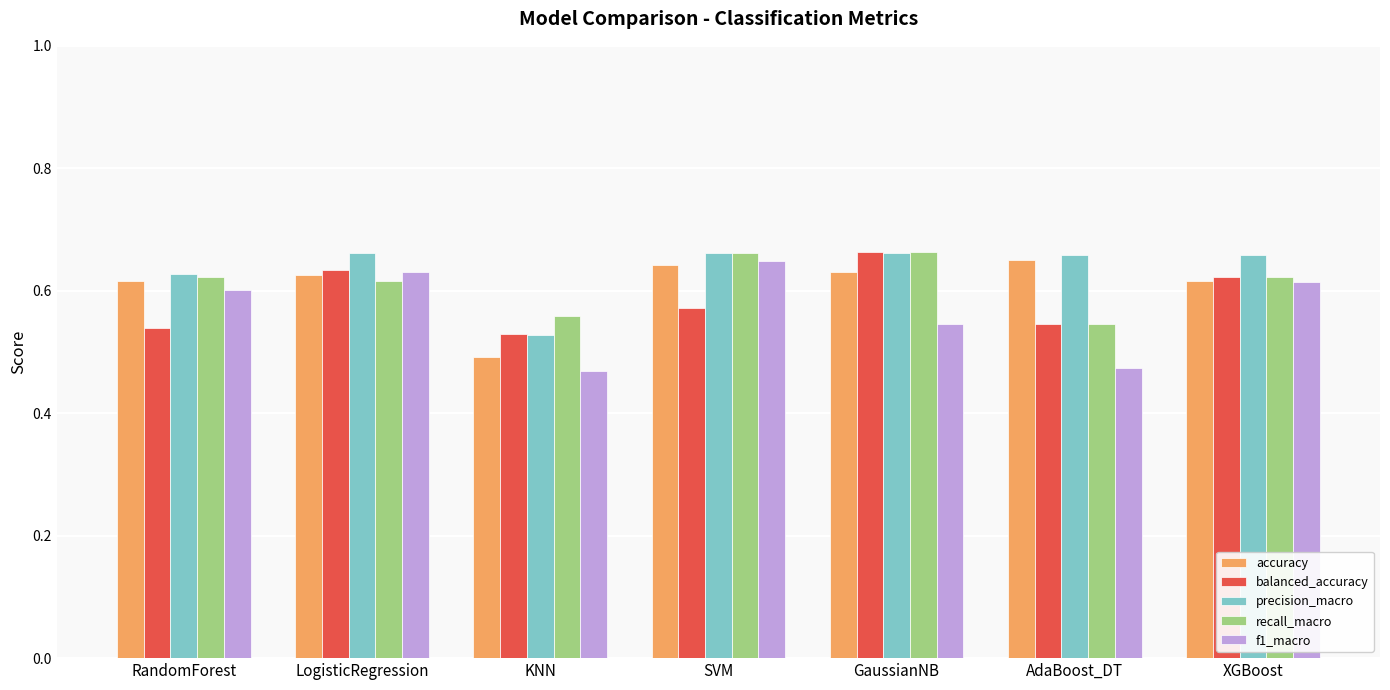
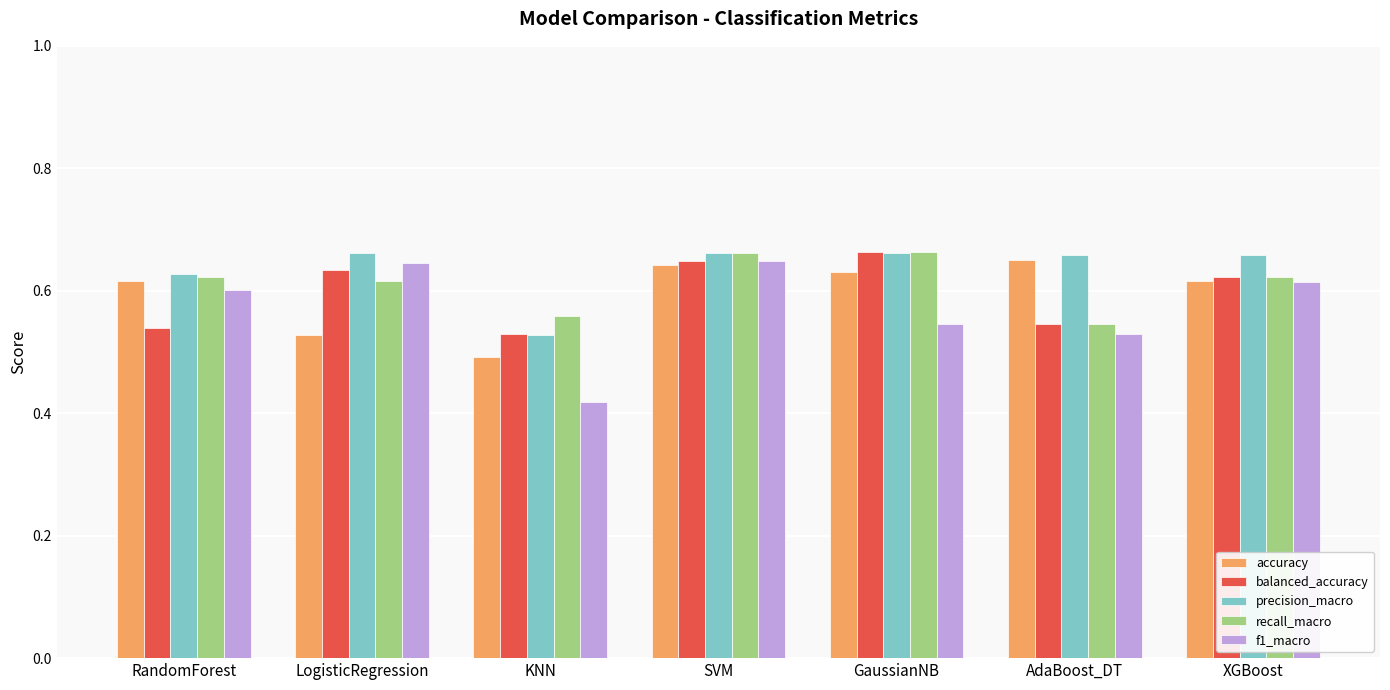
accuracy, LogisticRegression: 0.63 -> 0.53
f1_macro, LogisticRegression: 0.63 -> 0.65
f1_macro, KNN: 0.47 -> 0.42
balanced_accuracy, SVM: 0.57 -> 0.65
f1_macro, AdaBoost_DT: 0.47 -> 0.53
